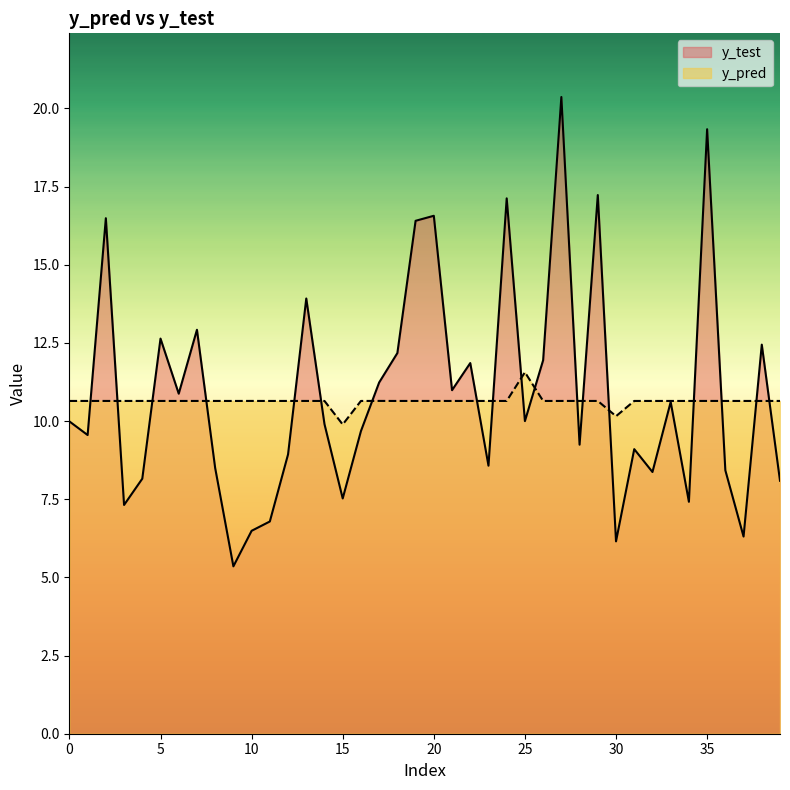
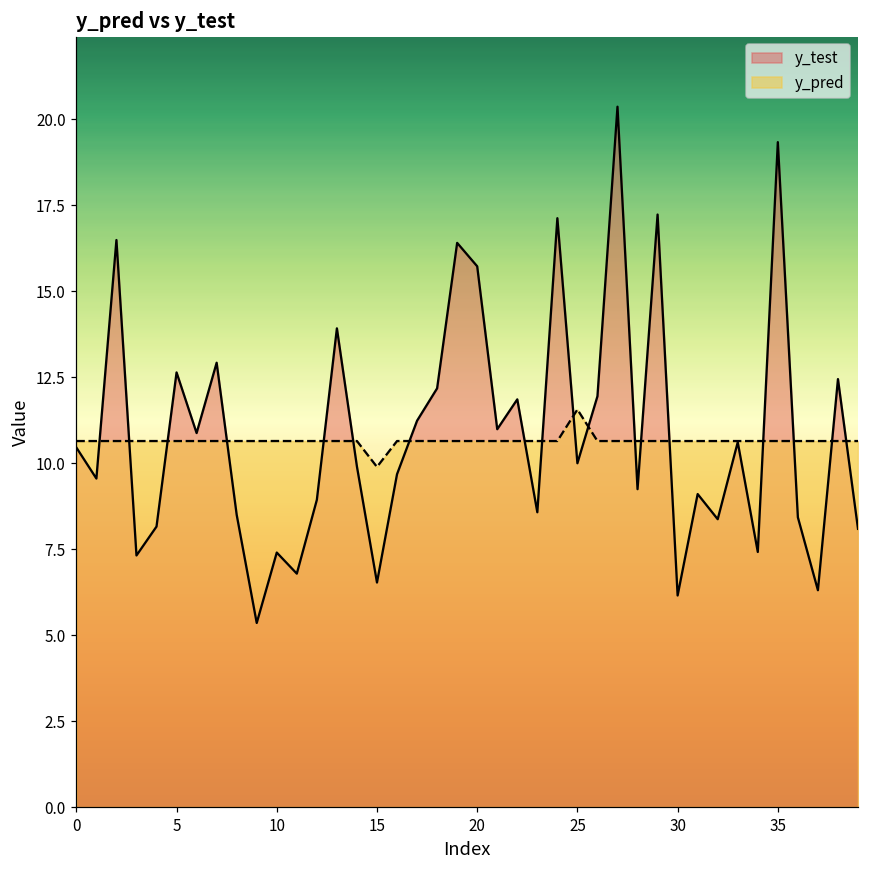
y_test, 0: 10.0 -> 10.5
y_test, 10: 6.5 -> 7.4
y_test, 15: 7.5 -> 6.5
y_test, 20: 16.6 -> 15.7
y_pred, 30: 10.2 -> 10.6
